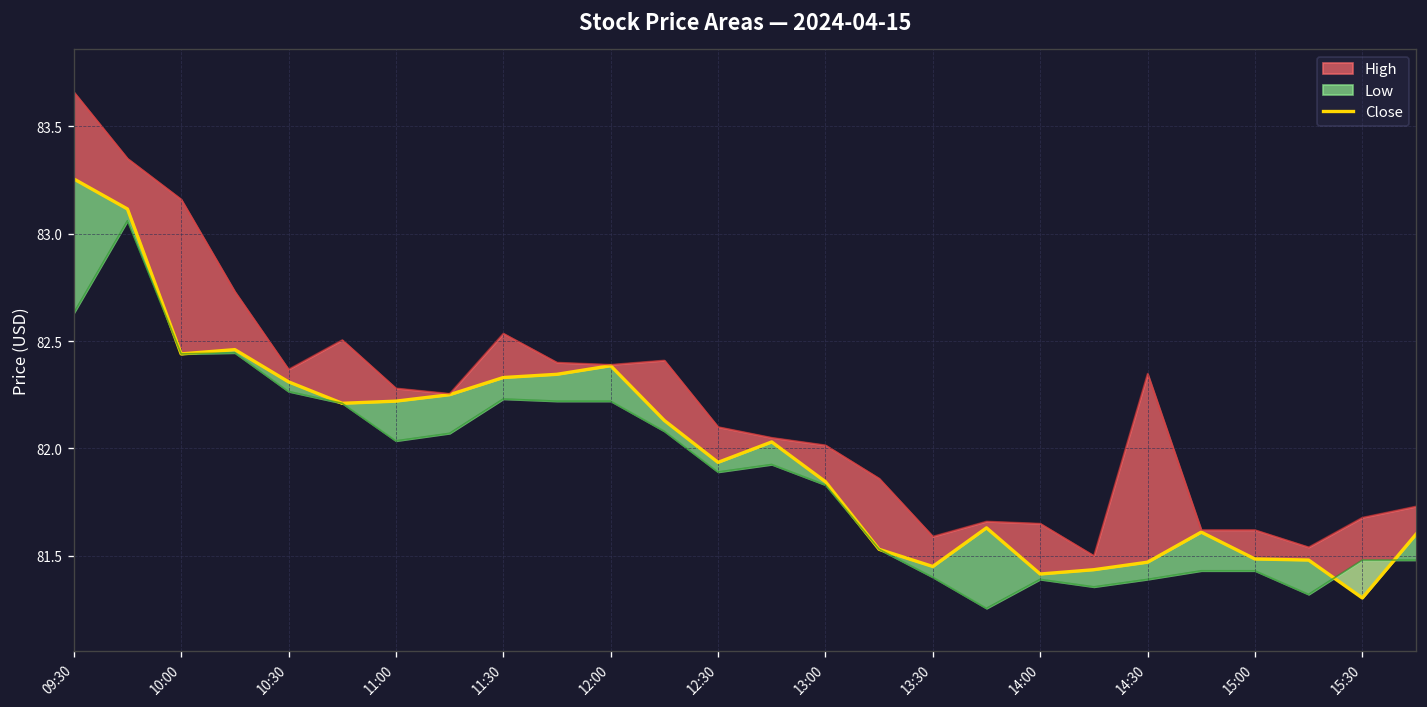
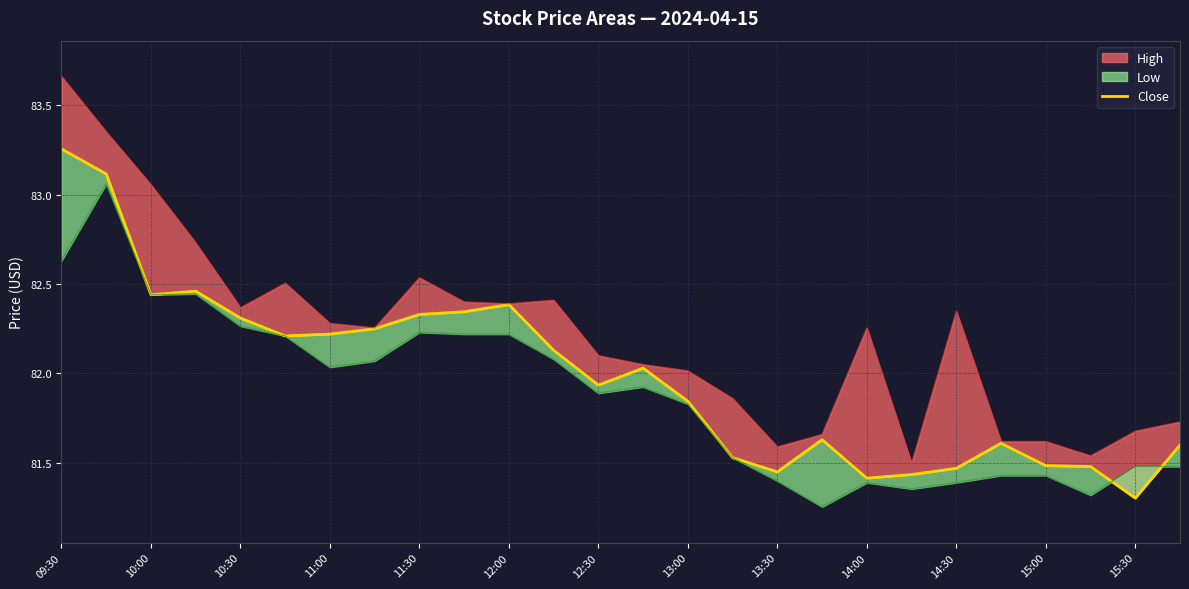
High, 10:00: 83.16 -> 83.05
High, 14:00: 81.65 -> 82.26
